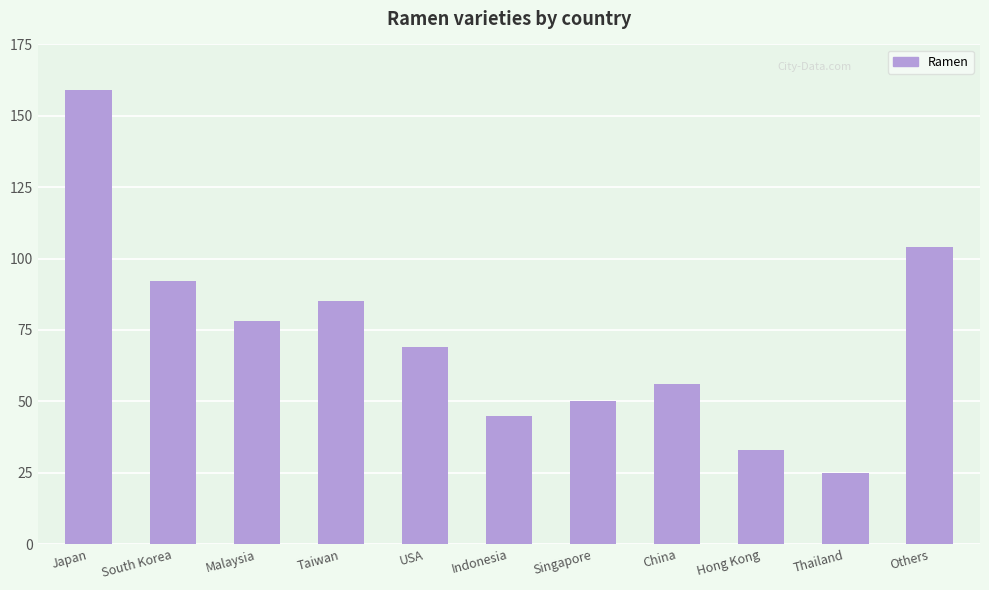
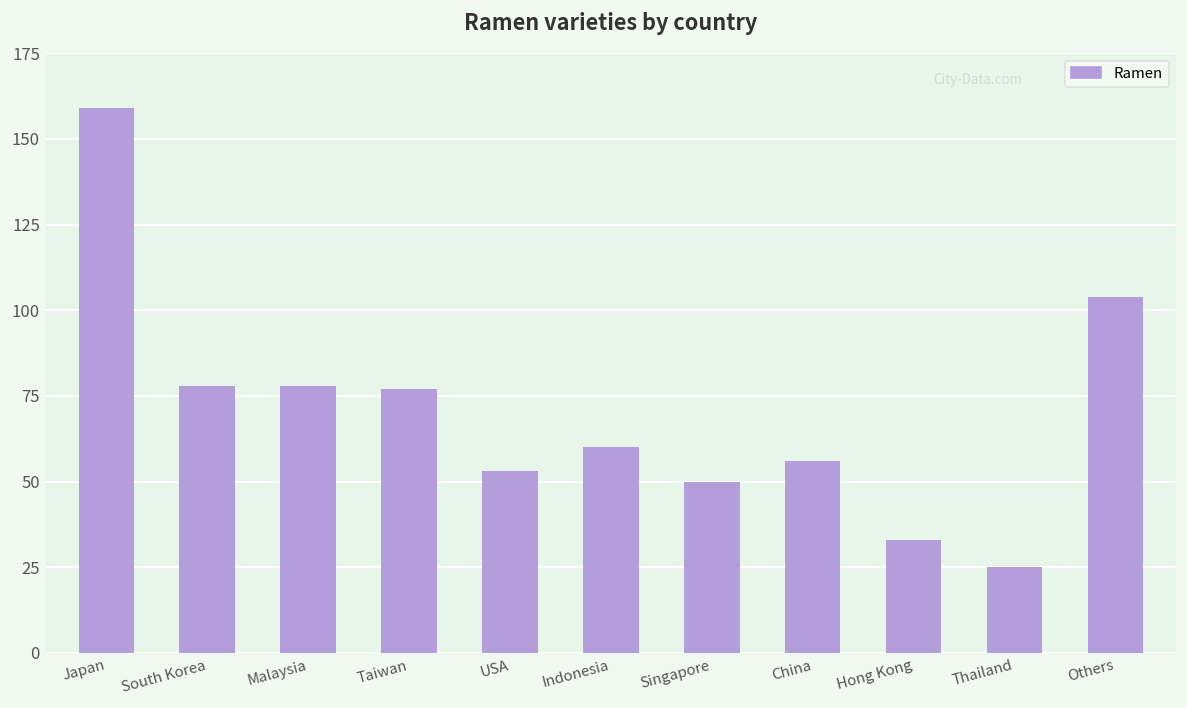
South Korea: 92 -> 78
Taiwan: 85 -> 77
USA: 69 -> 53
Indonesia: 45 -> 60
